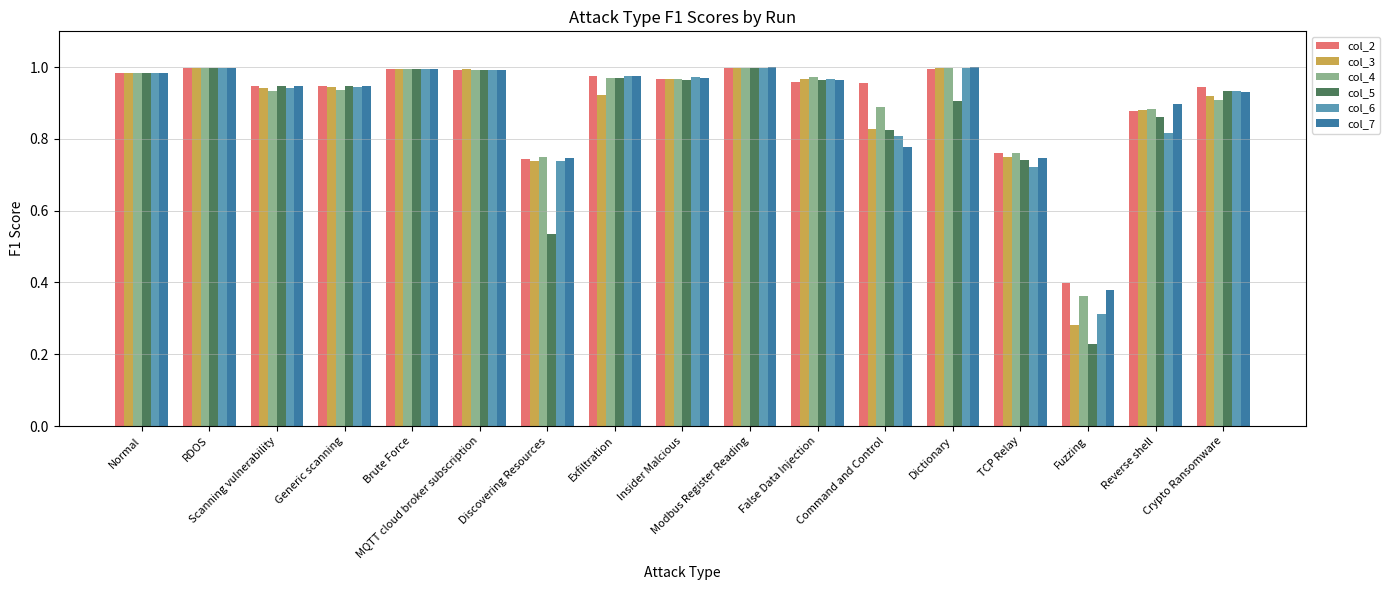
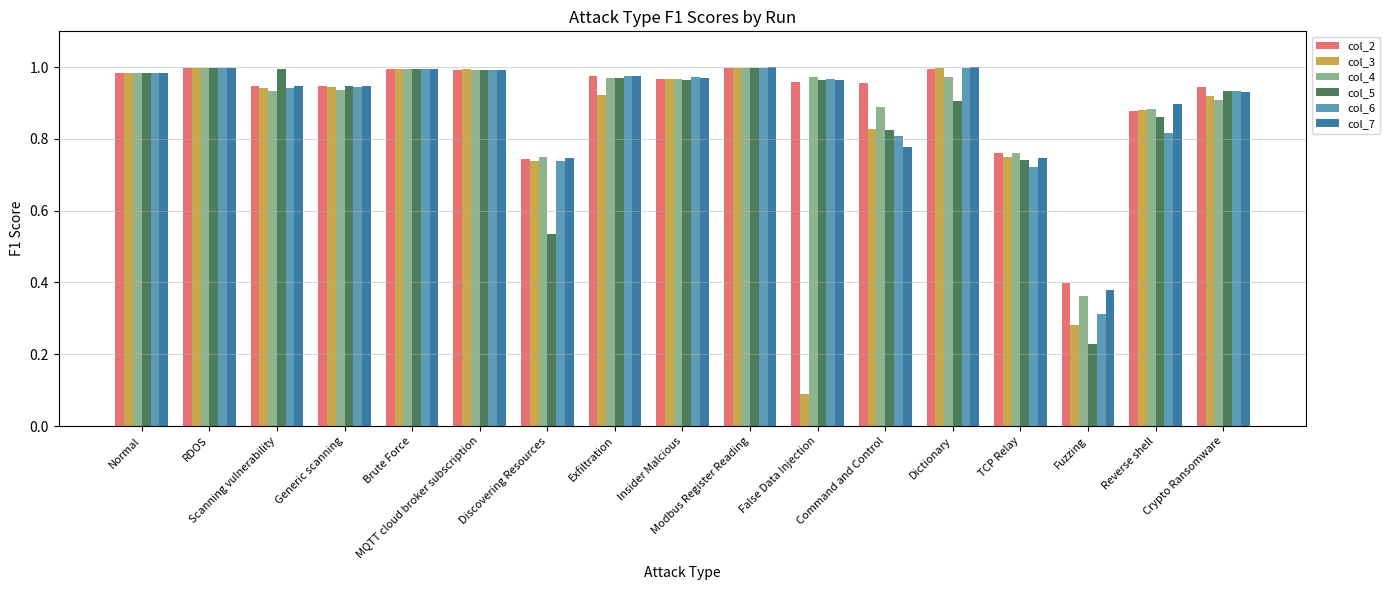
col_5, Scanning vulnerability: 0.95 -> 1.00
col_3, False Data Injection: 0.97 -> 0.09
col_4, Dictionary: 1.00 -> 0.97
